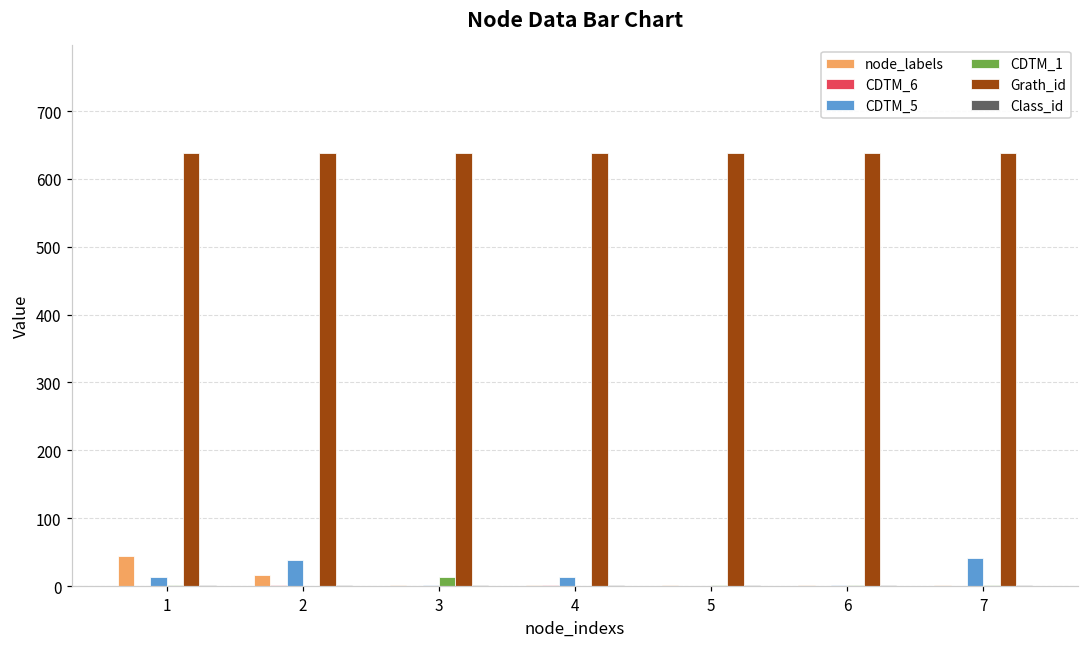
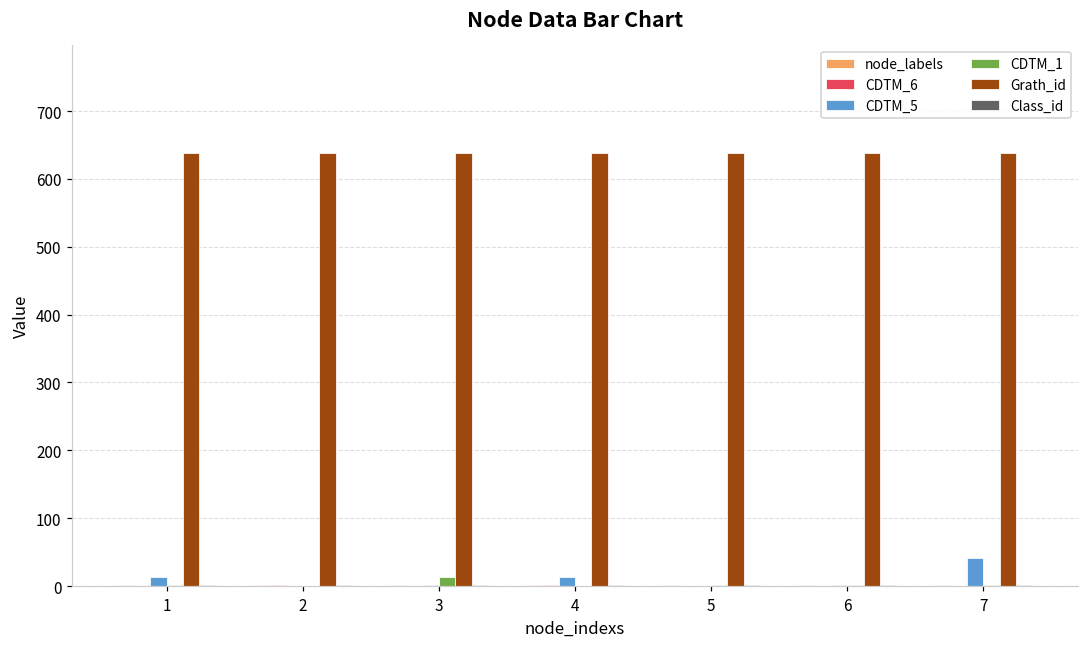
node_labels, 1: 40 -> 0
node_labels, 2: 20 -> 0
CDTM_5, 2: 40 -> 0
